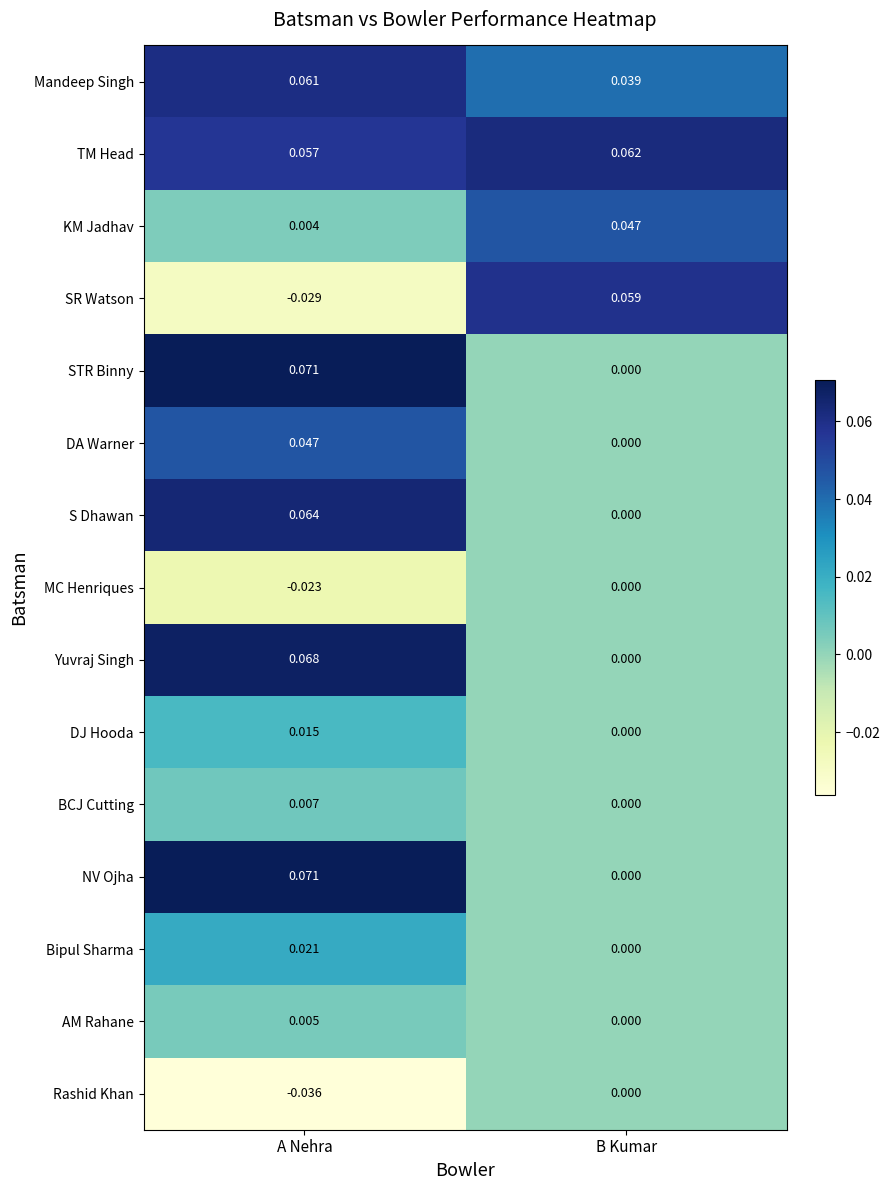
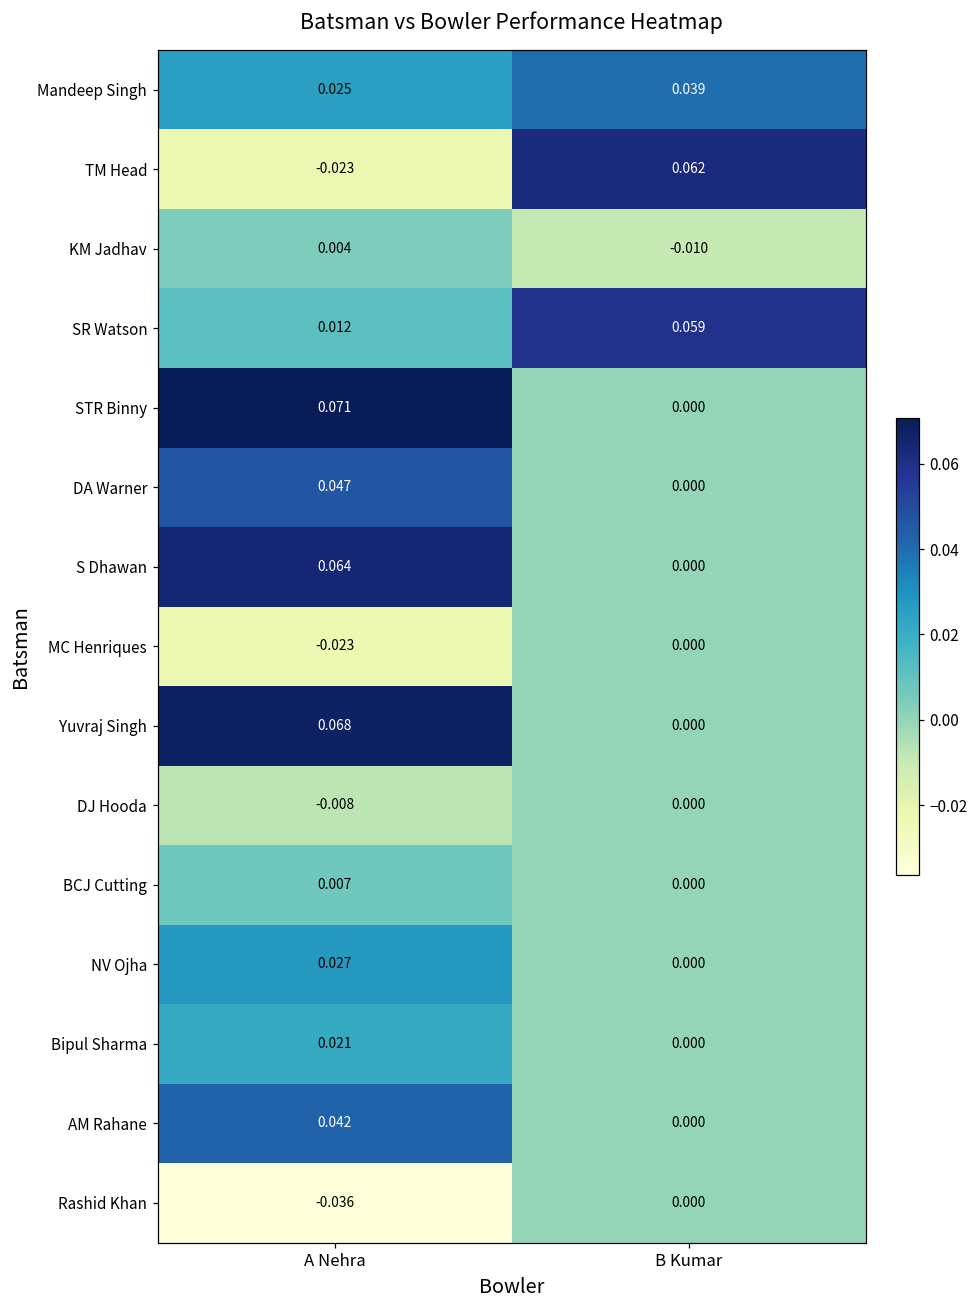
Mandeep Singh, A Nehra: 0.061 -> 0.025
TM Head, A Nehra: 0.057 -> -0.023
KM Jadhav, B Kumar: 0.047 -> -0.010
SR Watson, A Nehra: -0.029 -> 0.012
DJ Hooda, A Nehra: 0.015 -> -0.008
NV Ojha, A Nehra: 0.071 -> 0.027
AM Rahane, A Nehra: 0.005 -> 0.042
